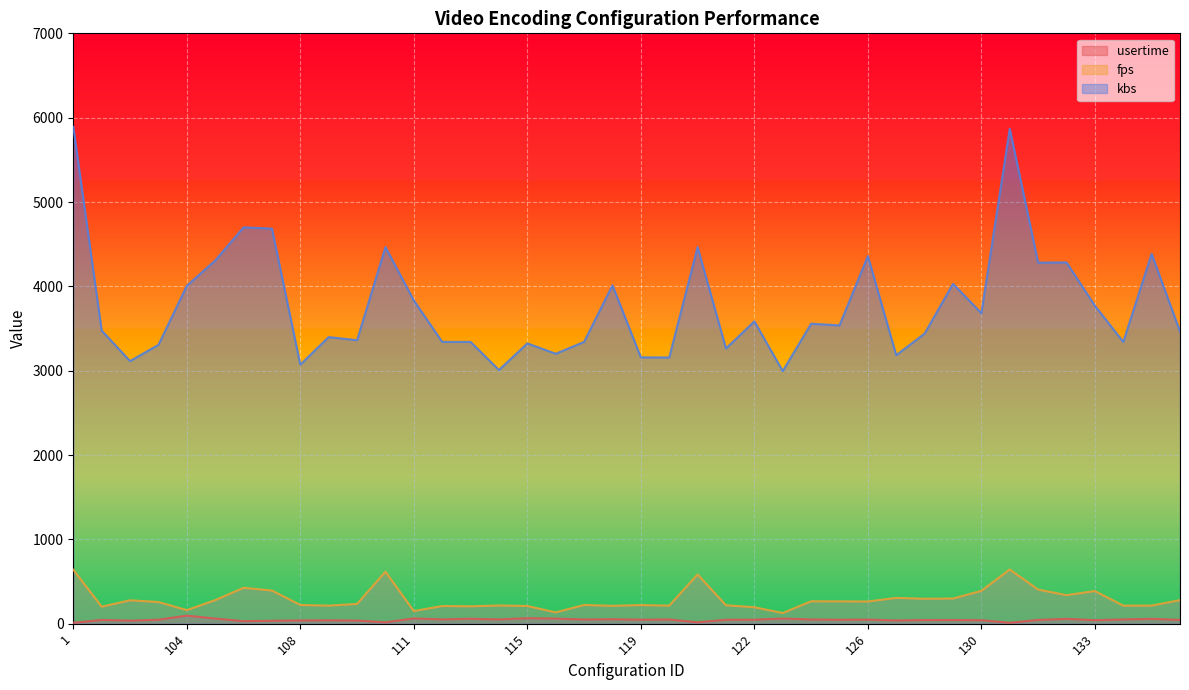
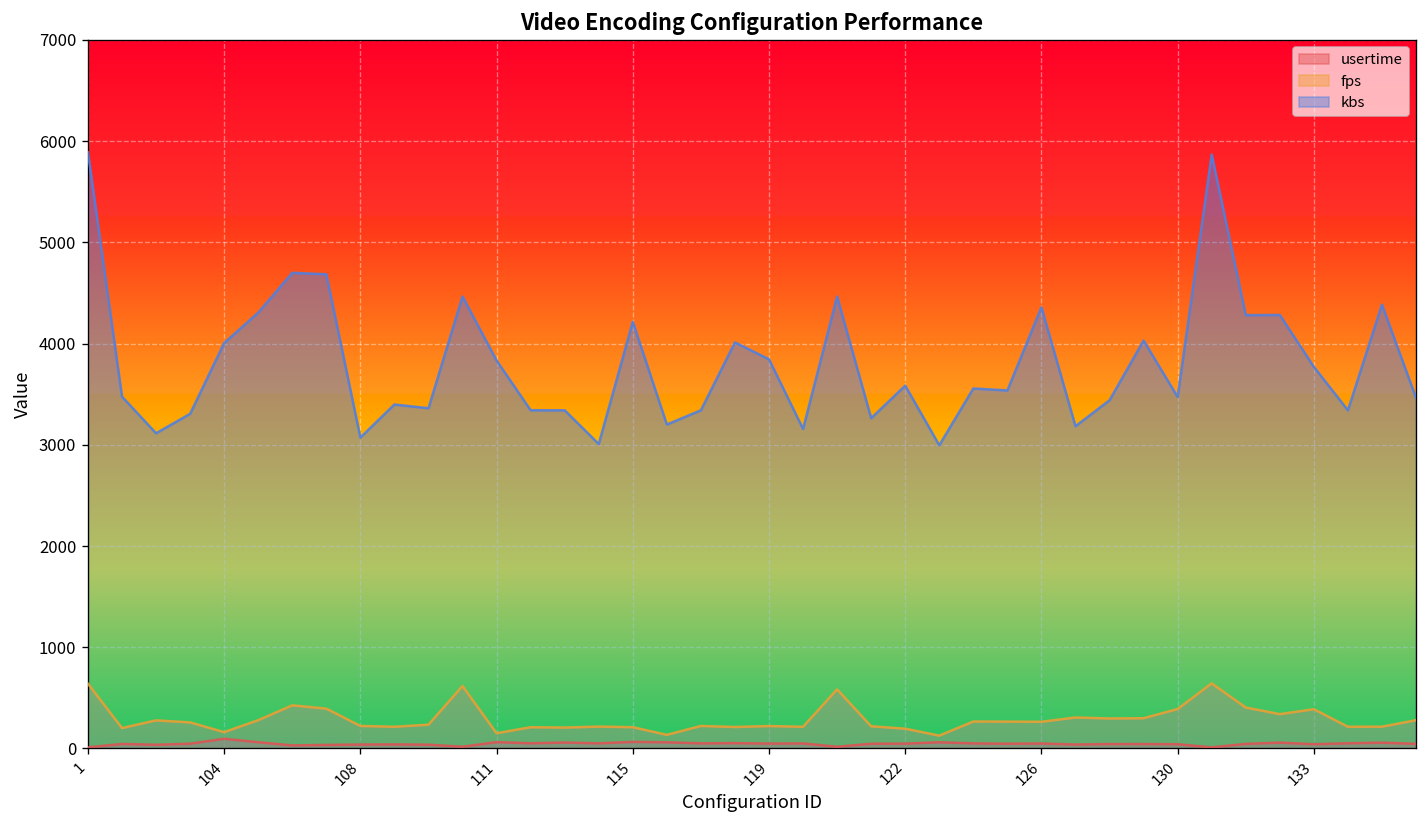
kbs, 115: 3300 -> 4200
kbs, 119: 3200 -> 3800
kbs, 130: 3700 -> 3500
